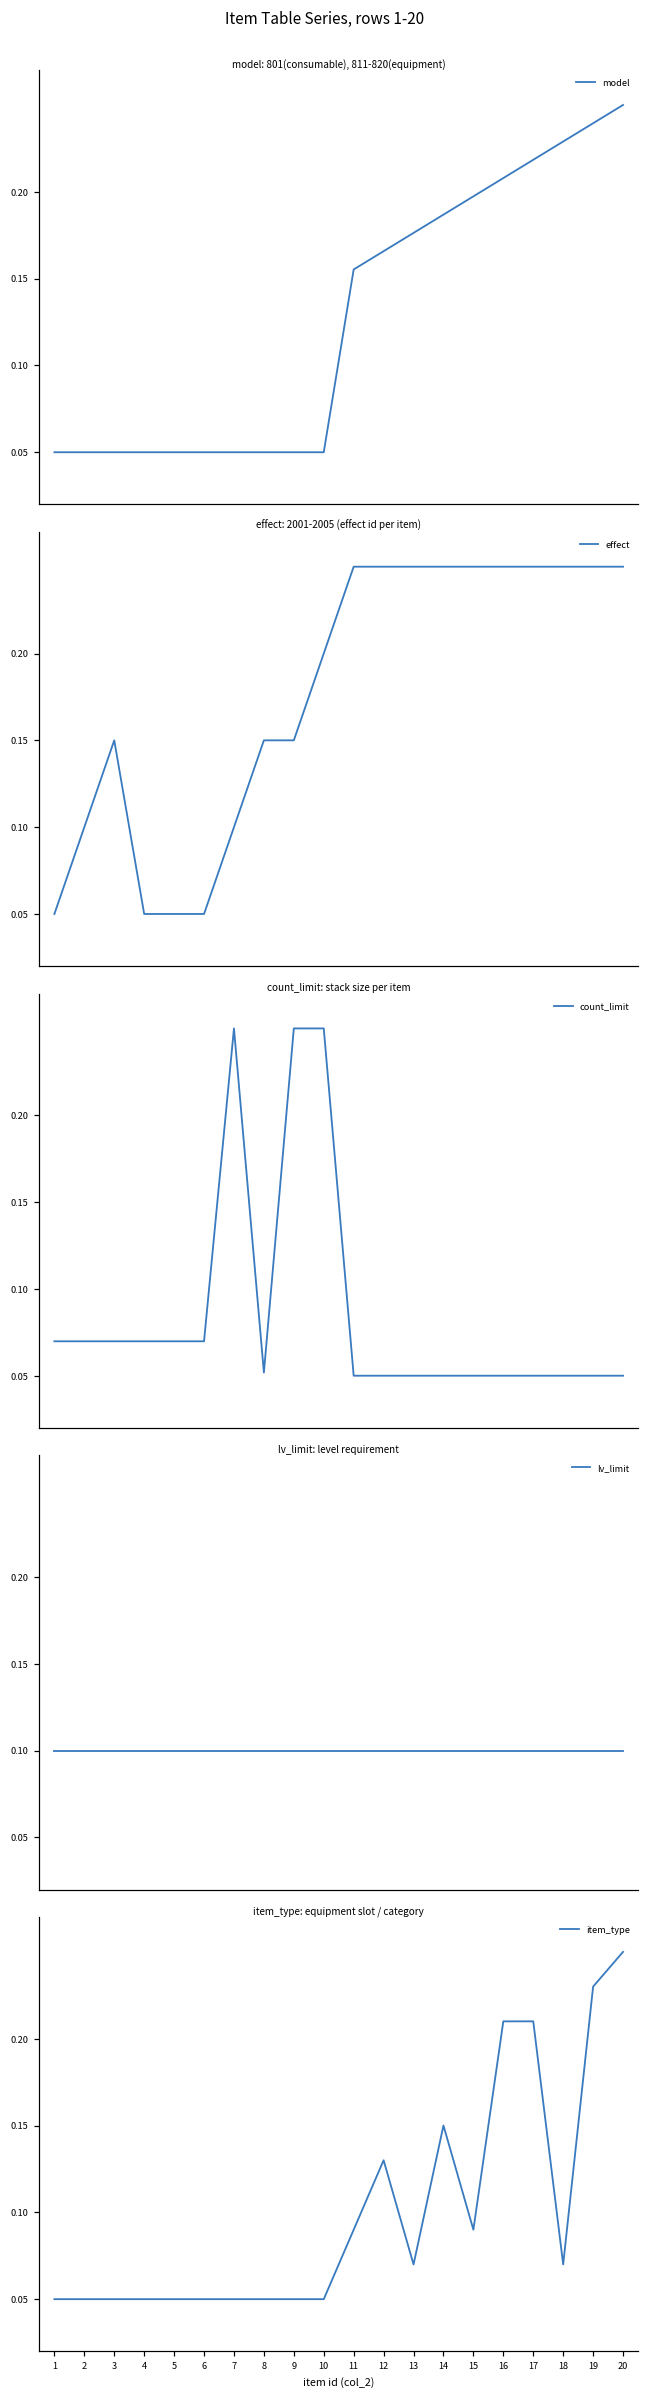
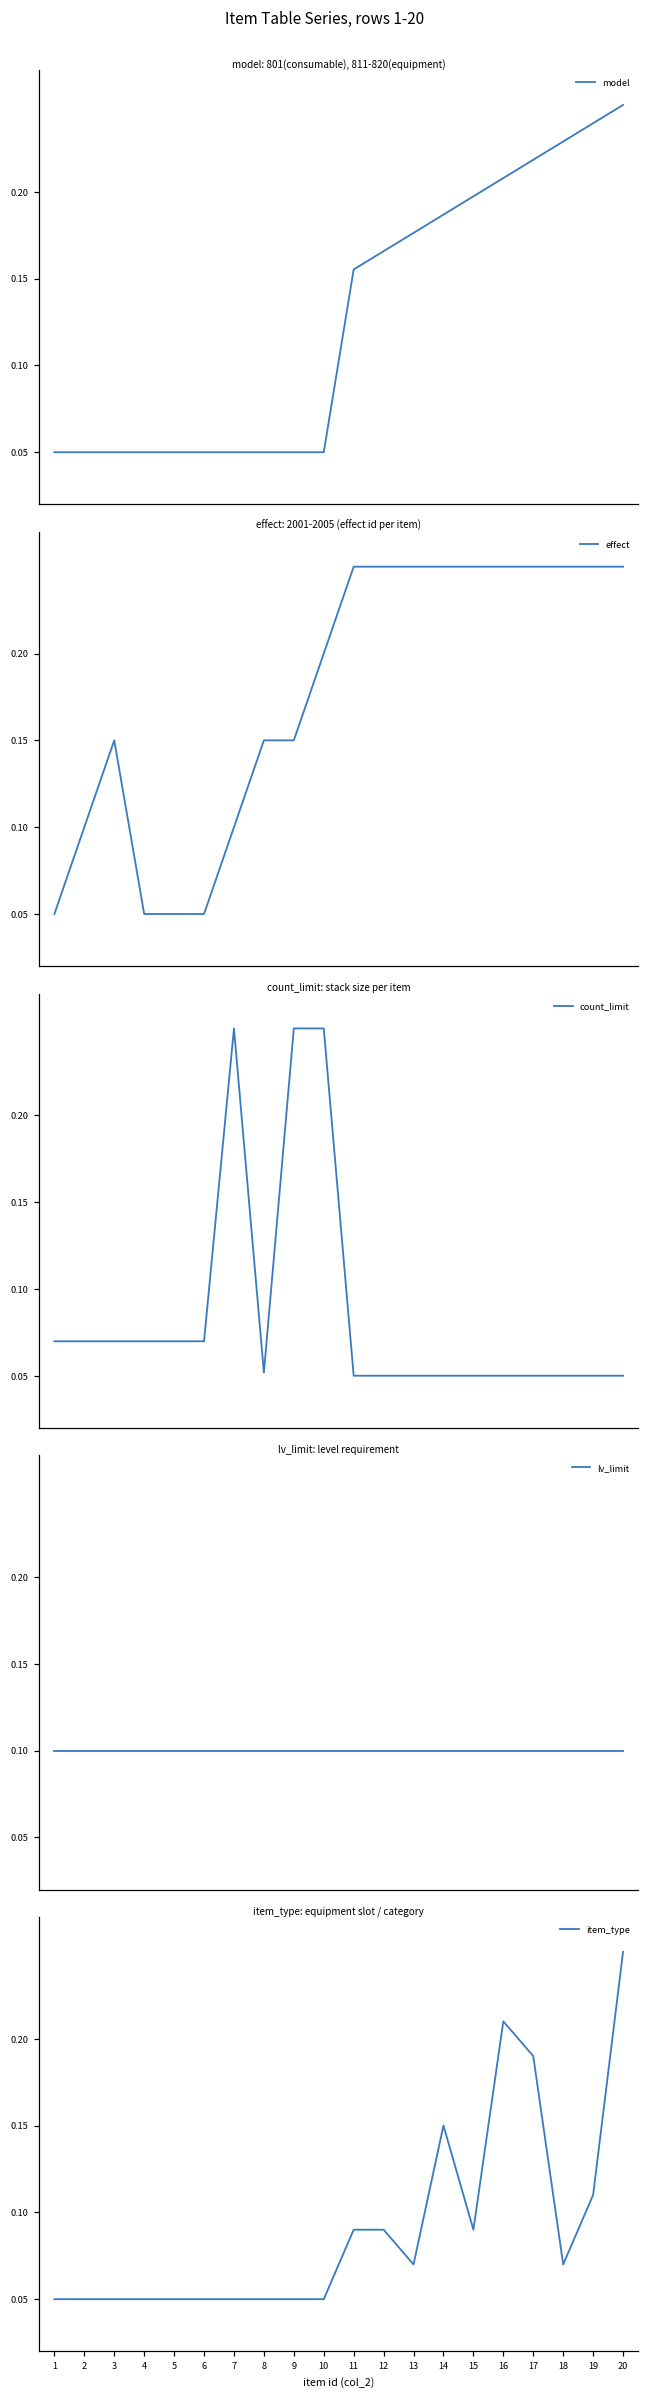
item_type: equipment slot / category, 12: 0.130 -> 0.090
item_type: equipment slot / category, 17: 0.210 -> 0.190
item_type: equipment slot / category, 19: 0.230 -> 0.110
